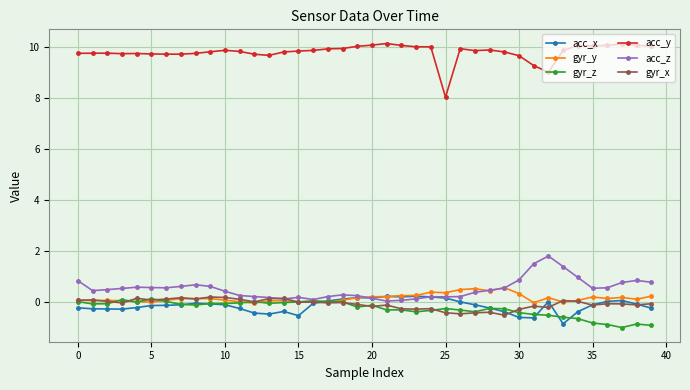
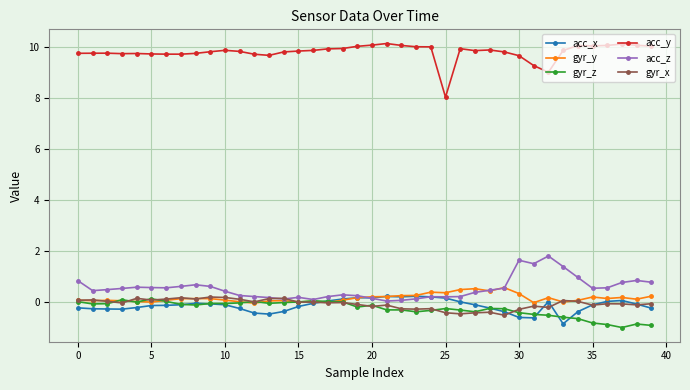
acc_x, 15: -0.6 -> -0.2
acc_z, 30: 0.9 -> 1.6
